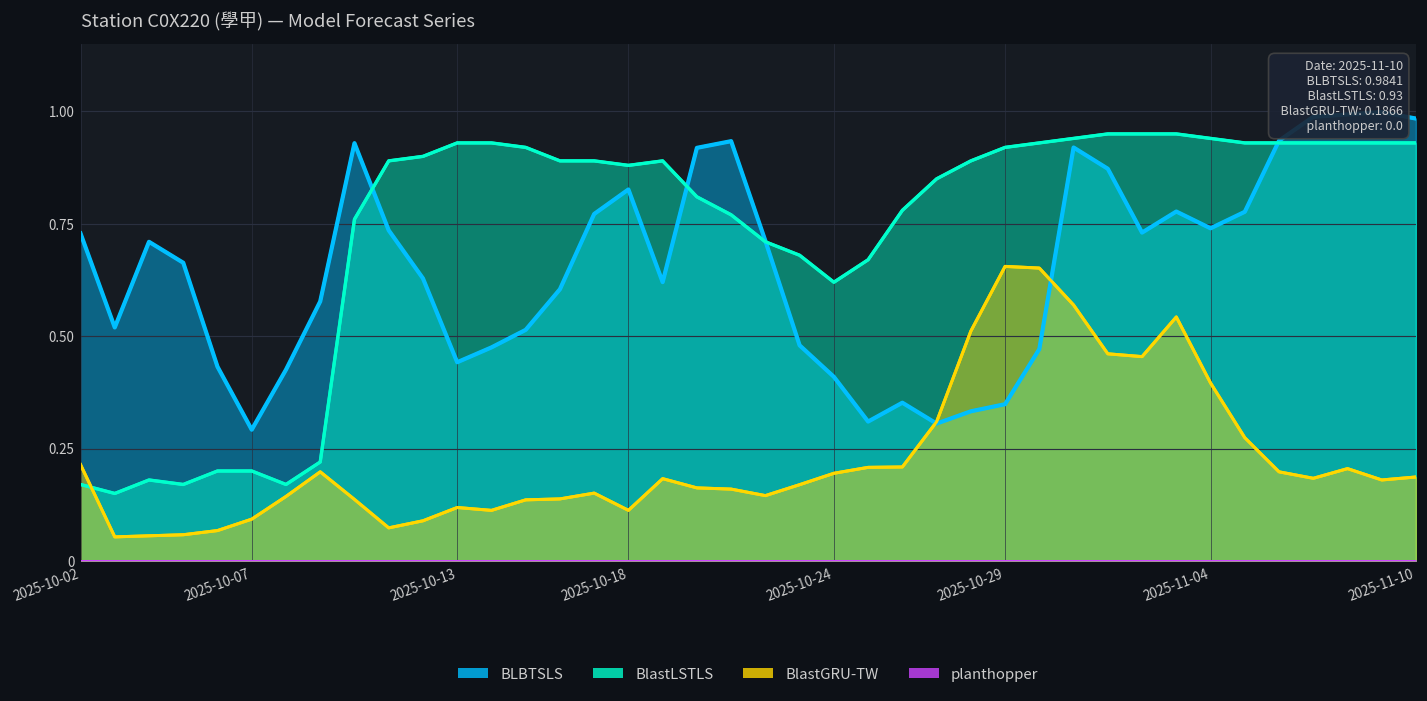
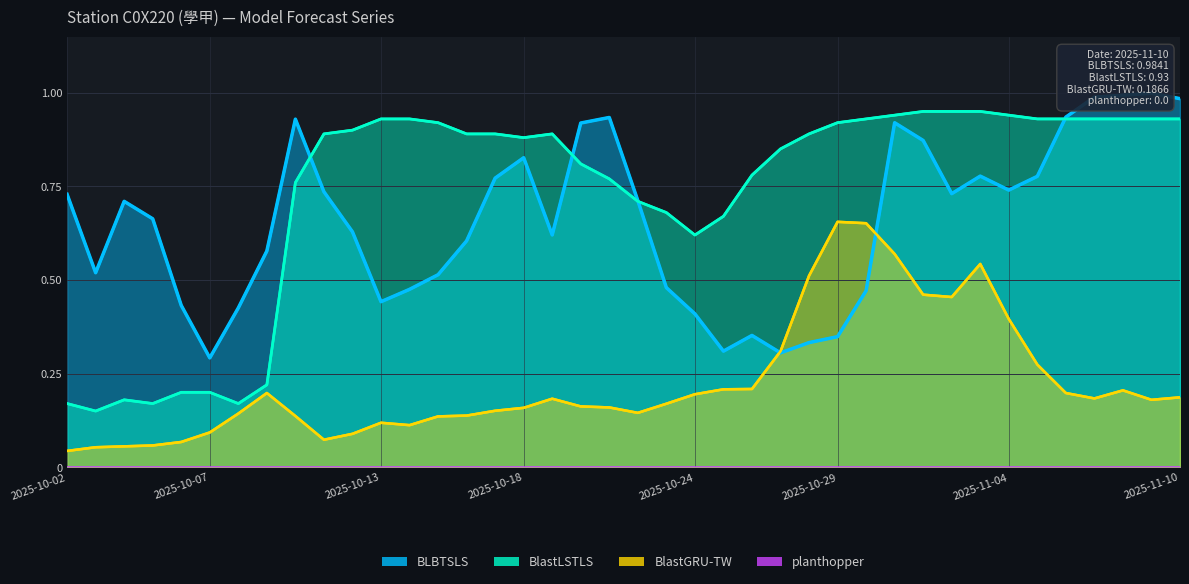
BlastGRU-TW, 2025-10-02: 0.21 -> 0.04
BlastGRU-TW, 2025-10-18: 0.11 -> 0.16
